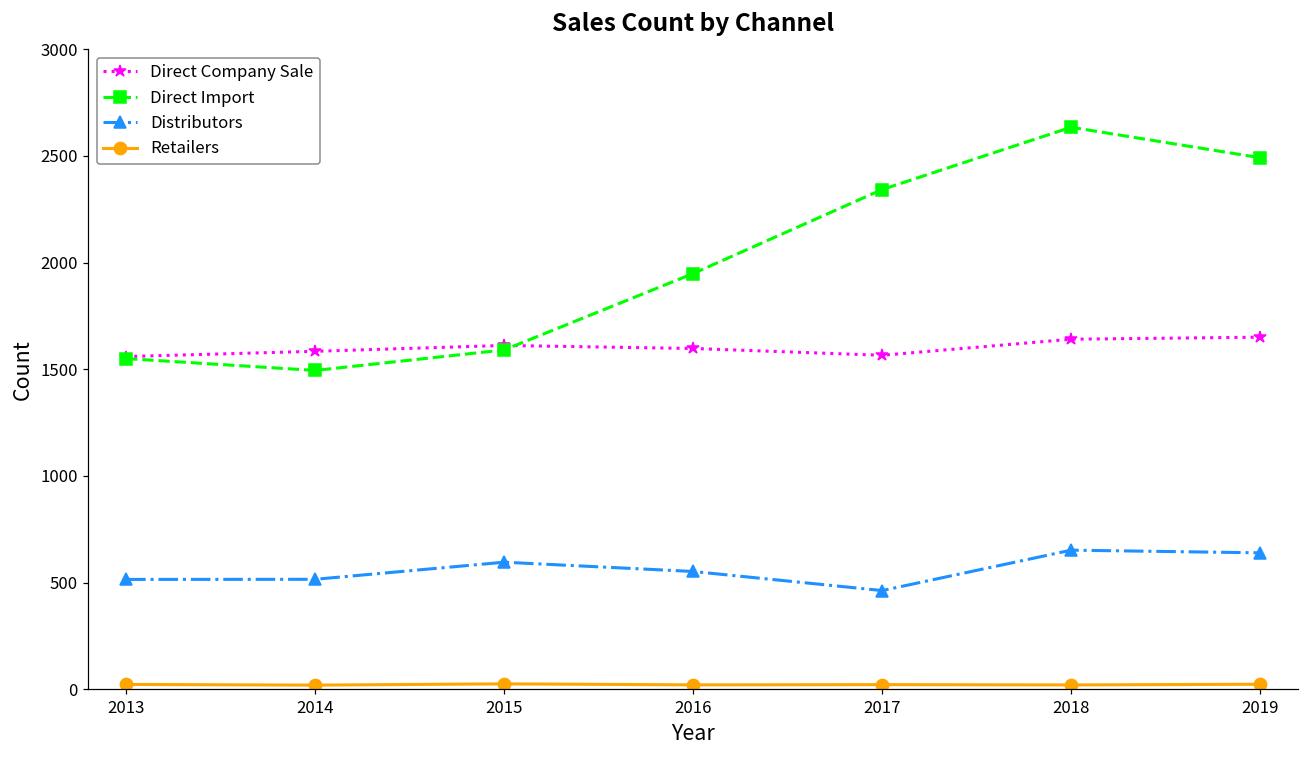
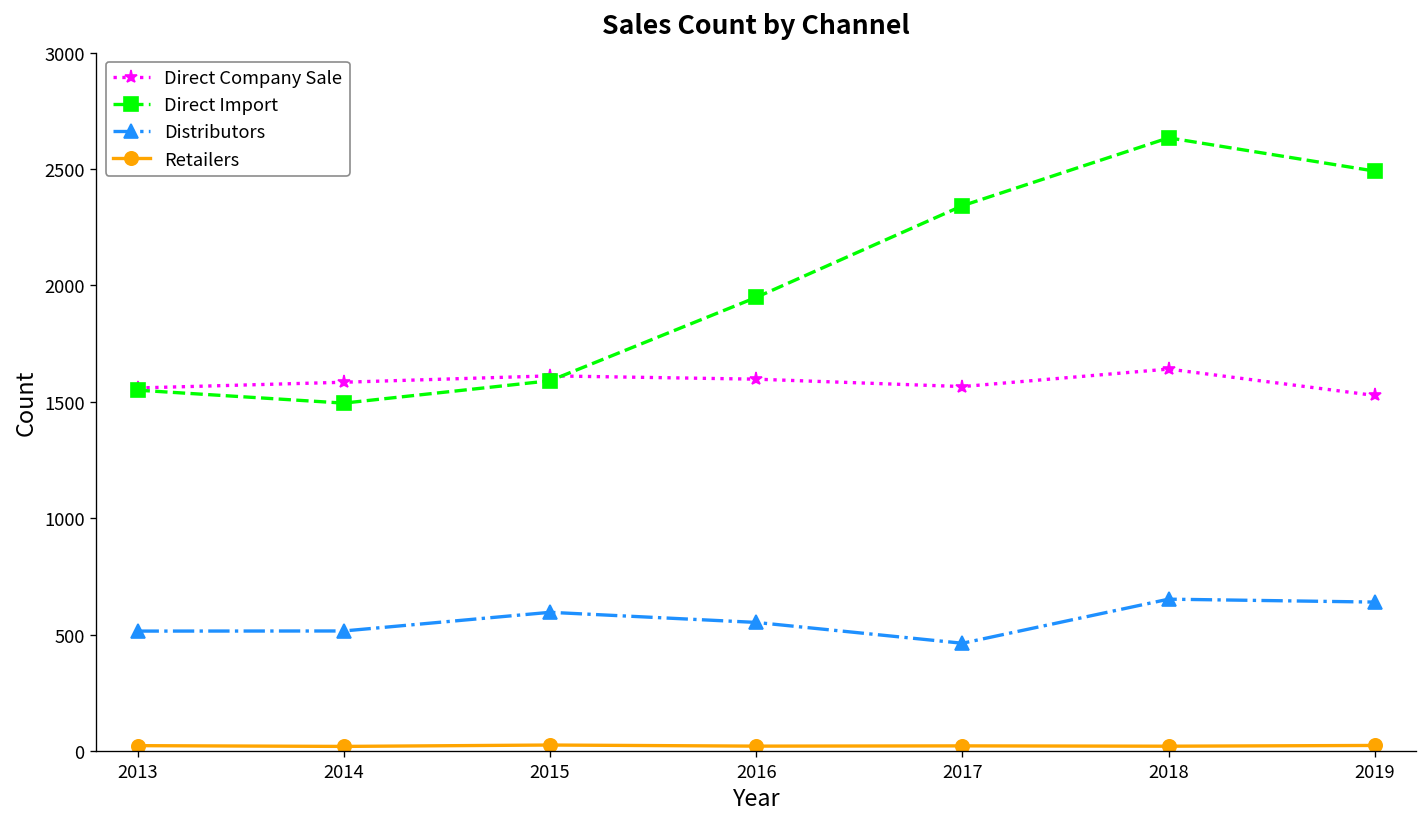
Direct Company Sale, 2019: 1650 -> 1530
